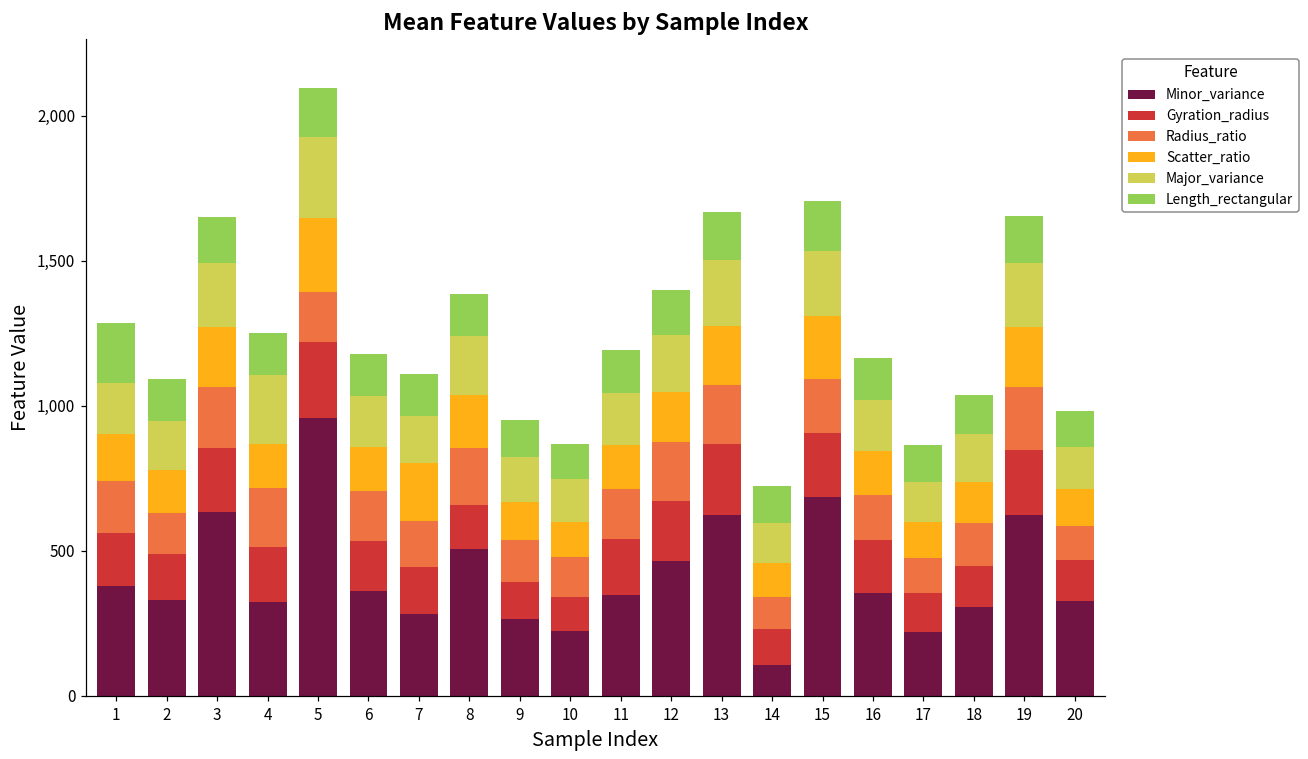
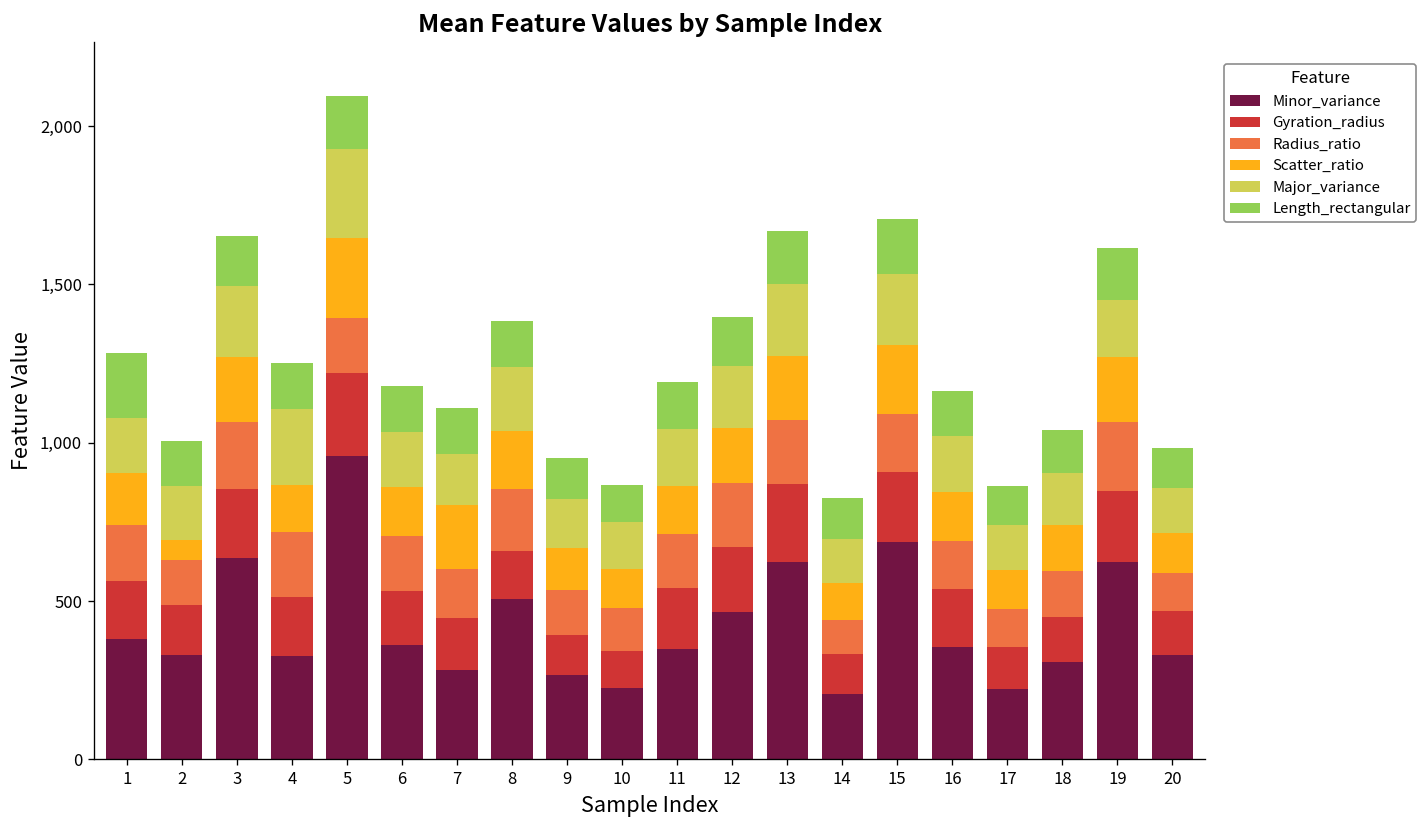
Scatter_ratio, 2: 150 -> 60
Minor_variance, 14: 110 -> 210
Major_variance, 19: 220 -> 180
